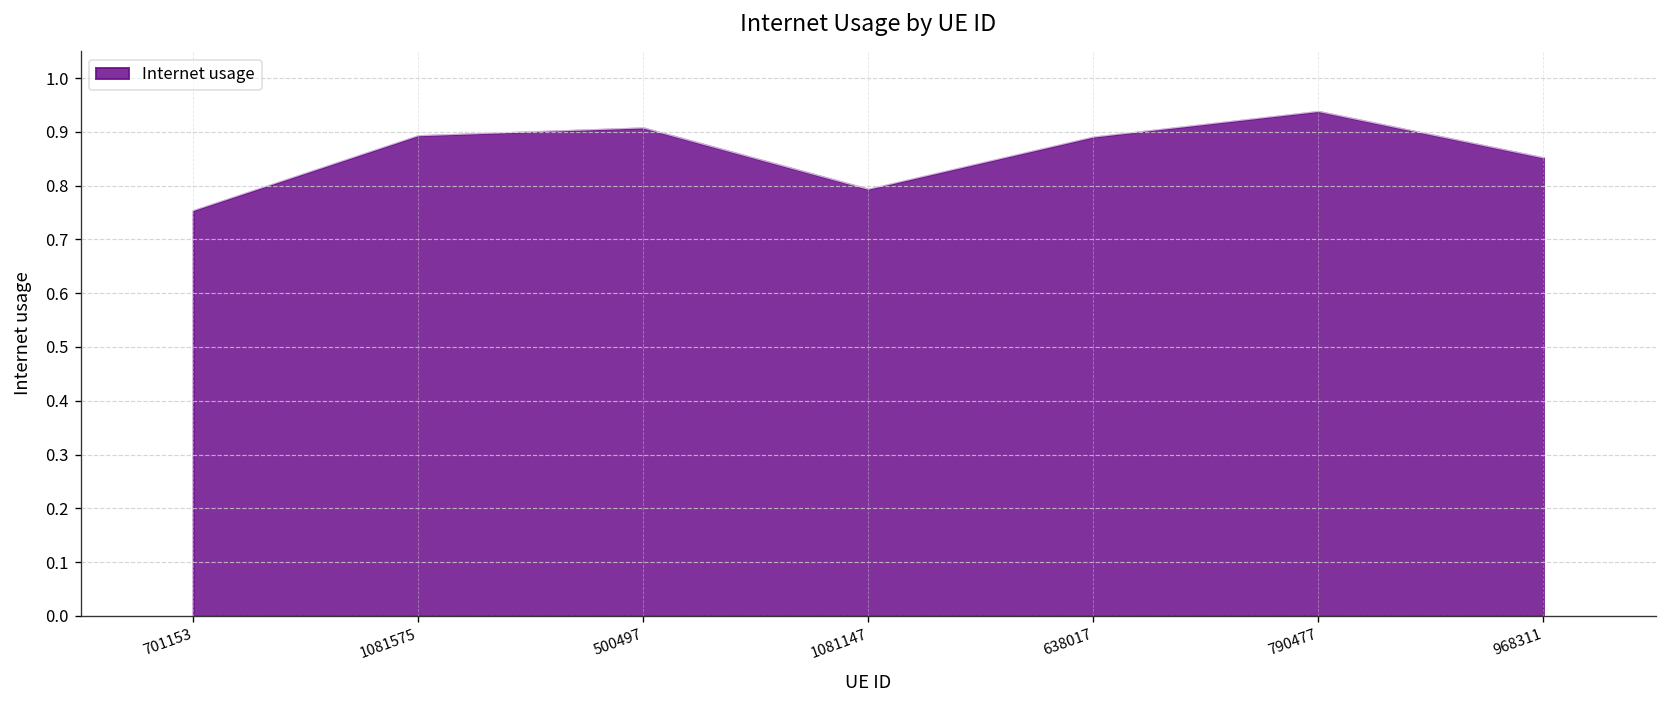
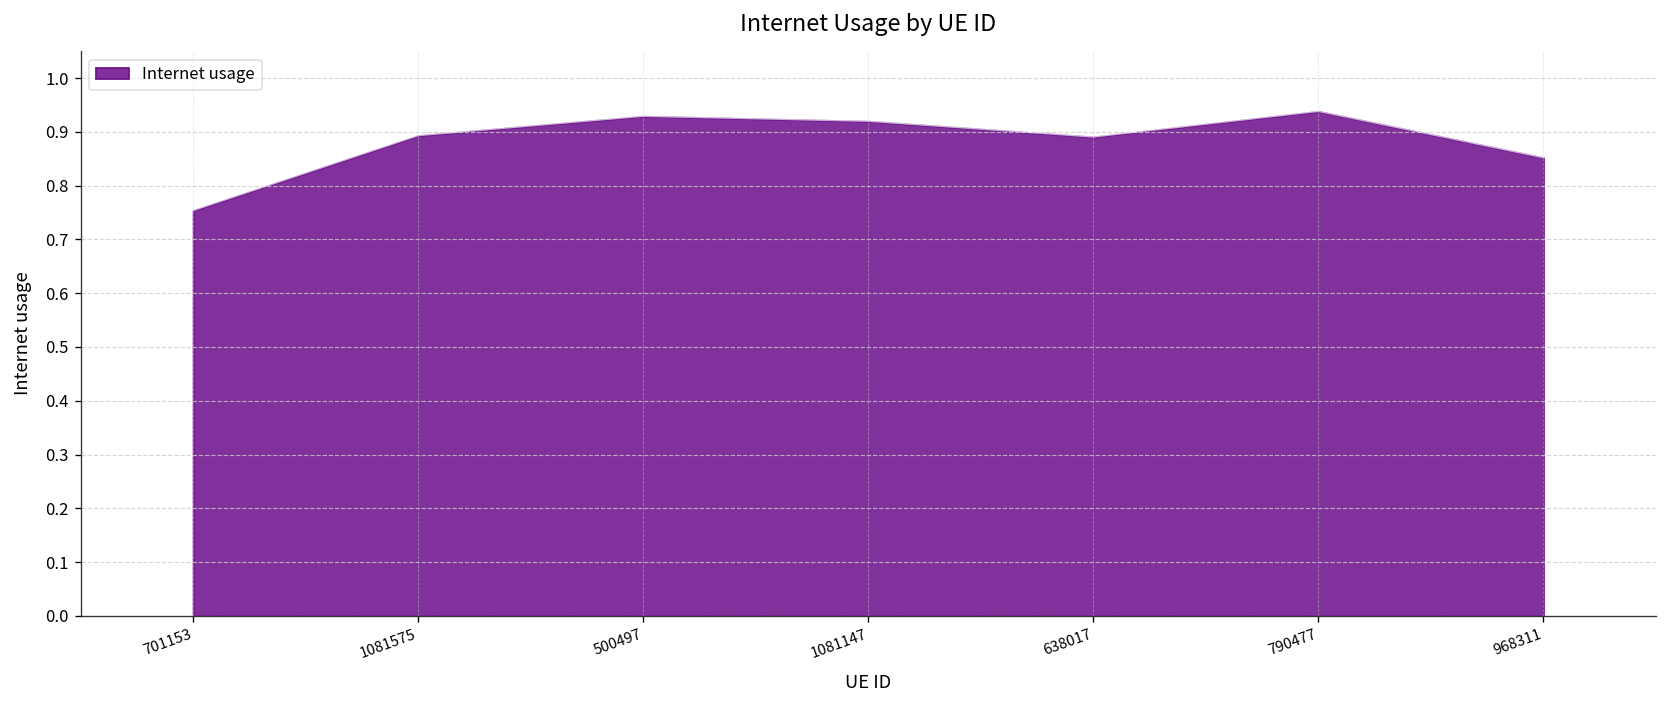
500497: 0.91 -> 0.93
1081147: 0.79 -> 0.92
